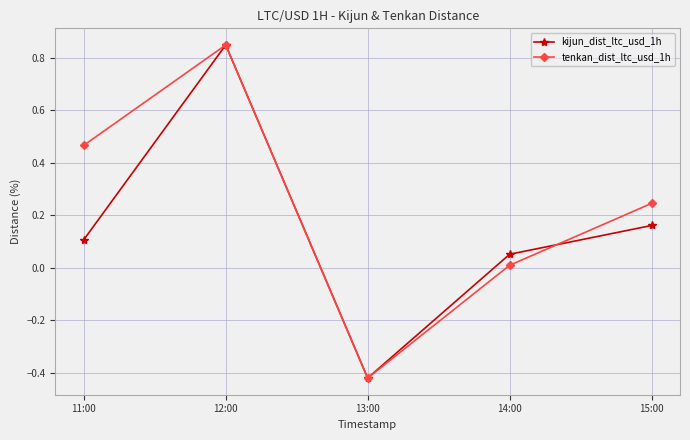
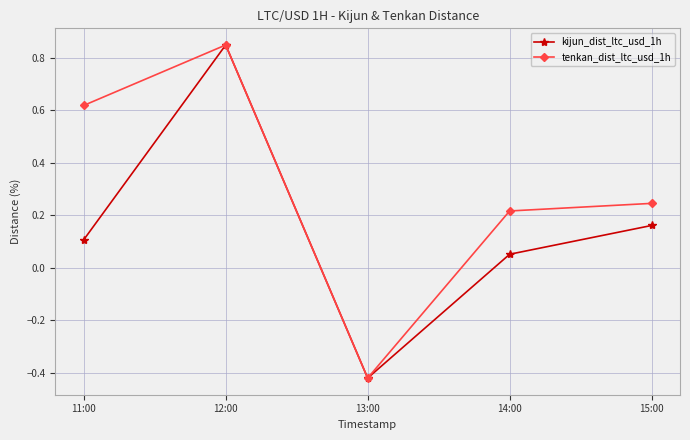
tenkan_dist_ltc_usd_1h, 11:00: 0.47 -> 0.62
tenkan_dist_ltc_usd_1h, 14:00: 0.01 -> 0.22
